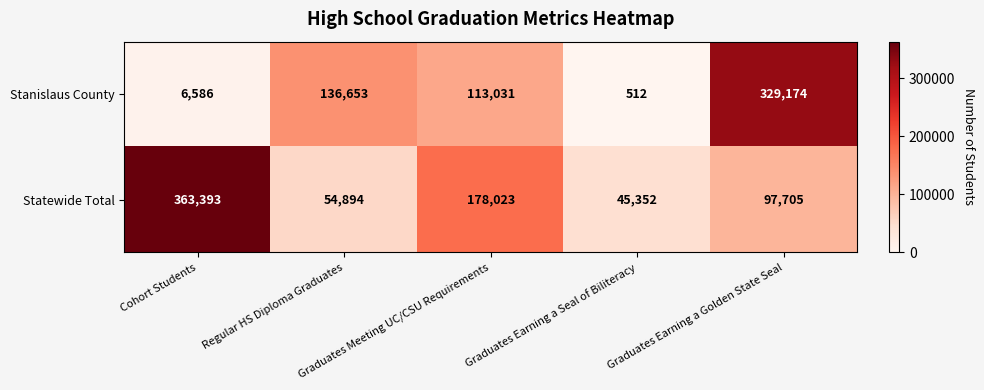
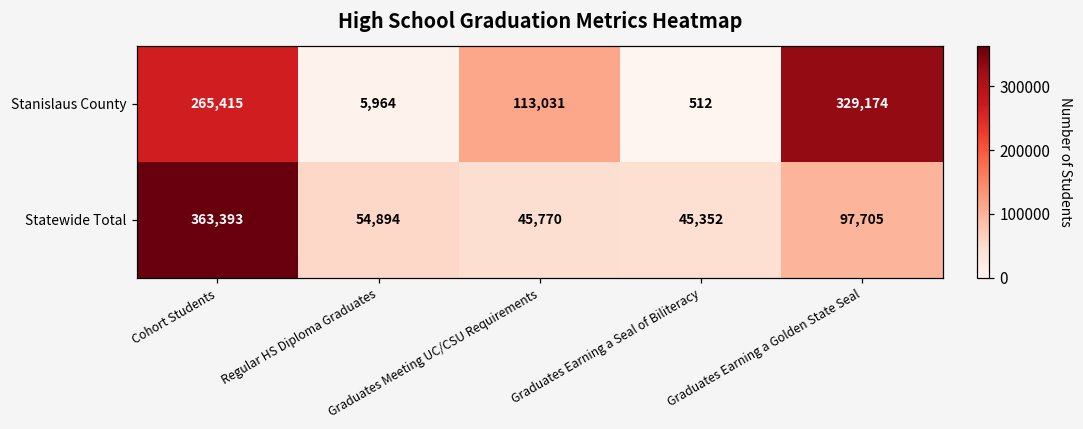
Stanislaus County, Cohort Students: 6,586 -> 265,415
Stanislaus County, Regular HS Diploma Graduates: 136,653 -> 5,964
Statewide Total, Graduates Meeting UC/CSU Requirements: 178,023 -> 45,770
